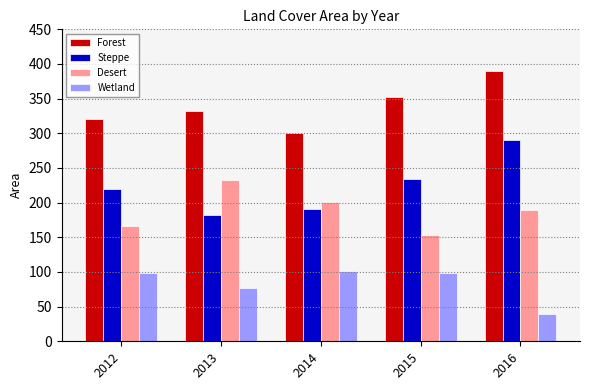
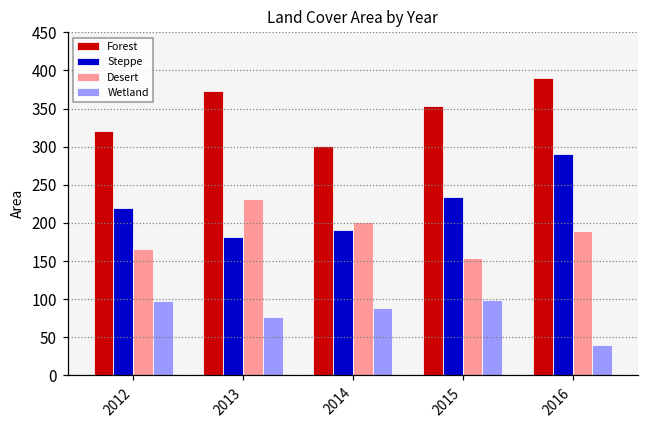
Forest, 2013: 330 -> 370
Wetland, 2014: 100 -> 90
